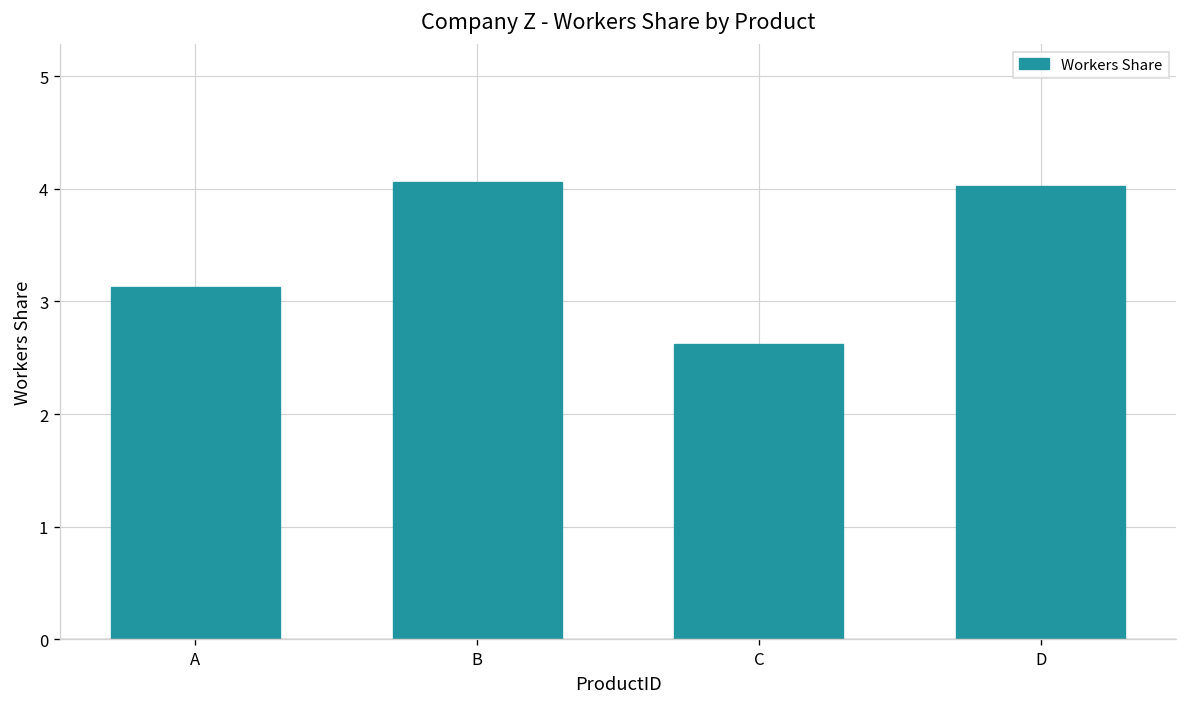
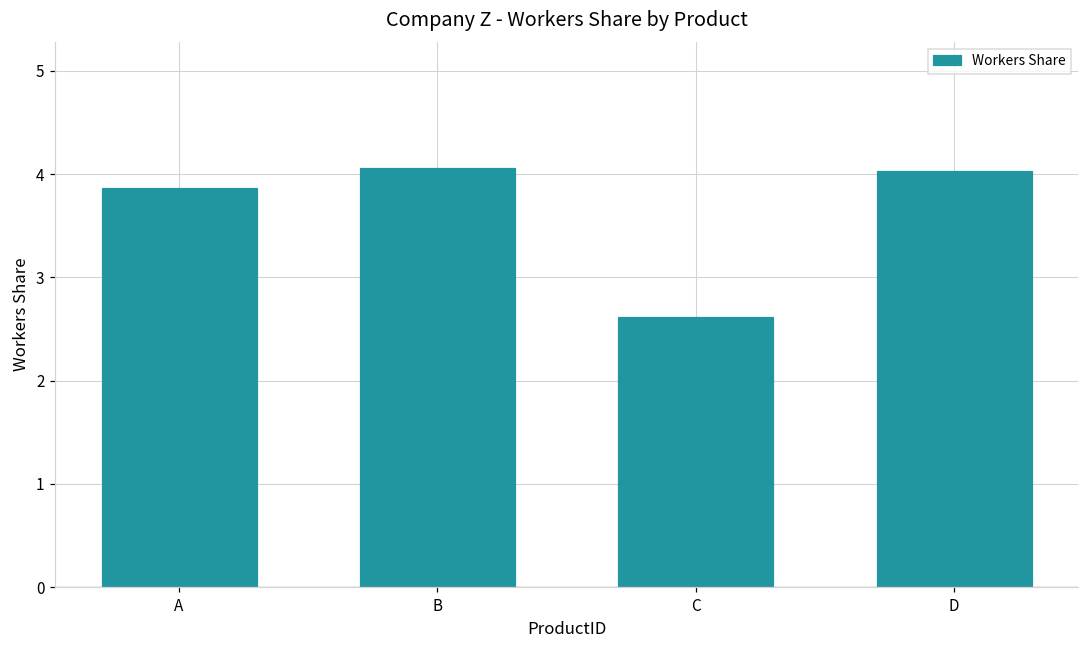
A: 3.1 -> 3.9
